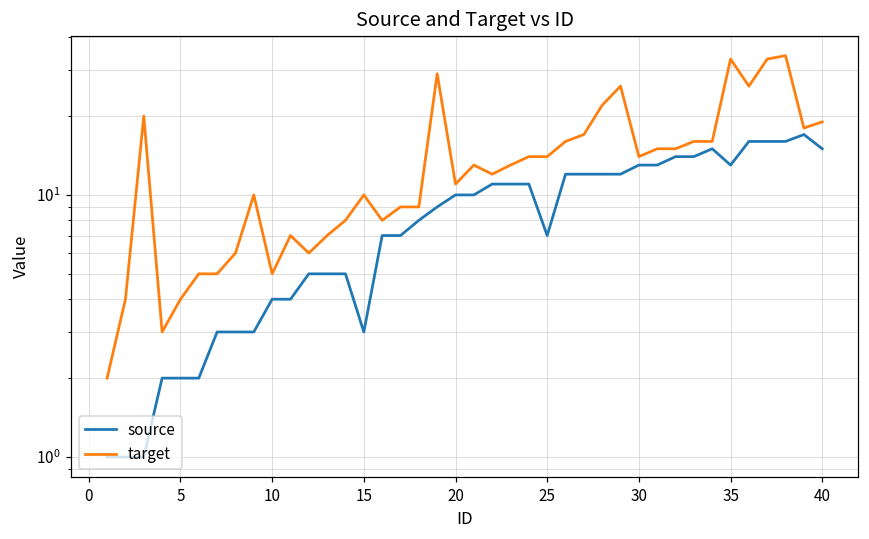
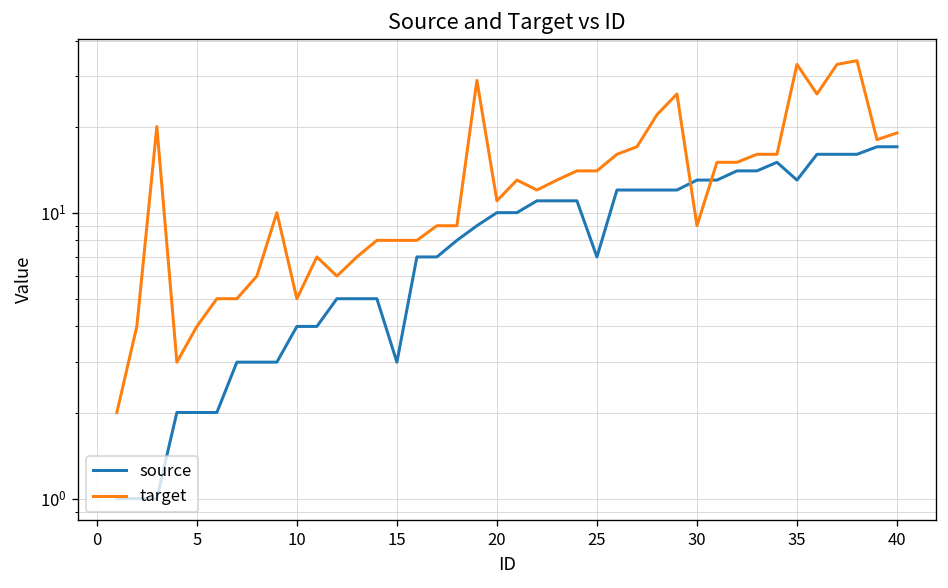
target, 15: 10 -> 8
target, 30: 14 -> 9
source, 40: 15 -> 17
